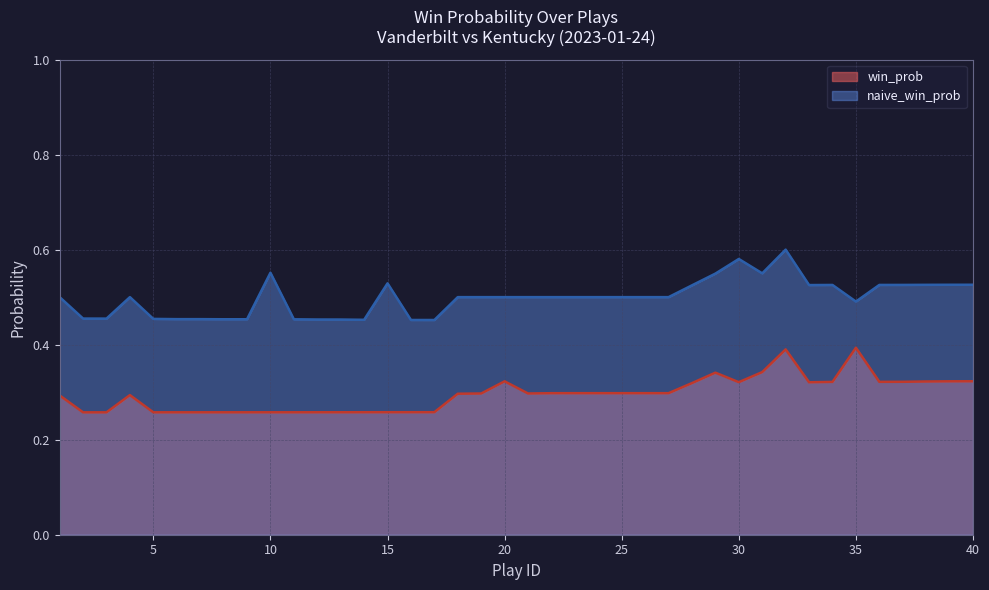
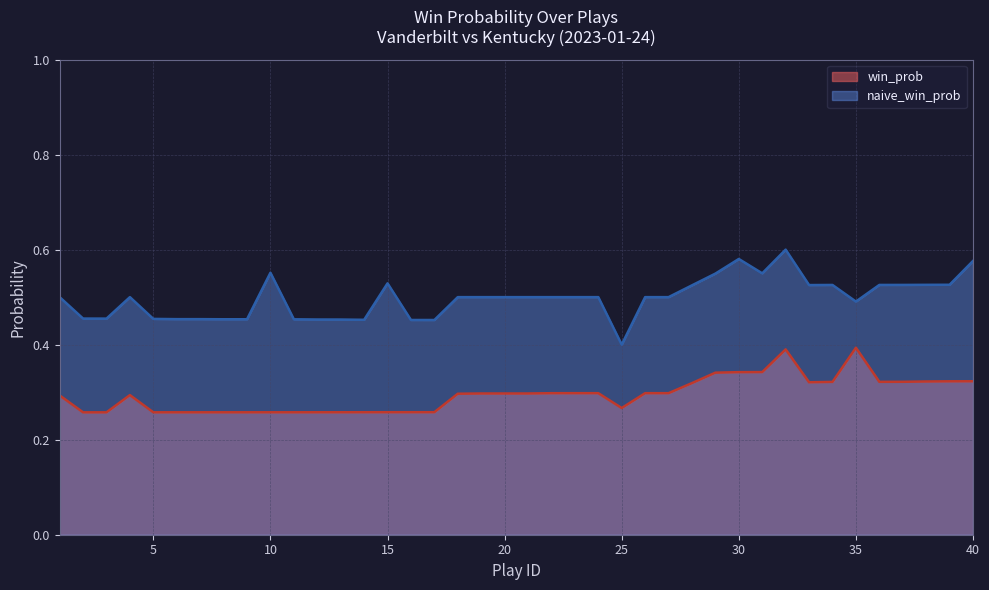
win_prob, 20: 0.32 -> 0.30
win_prob, 25: 0.30 -> 0.27
naive_win_prob, 25: 0.5 -> 0.4
win_prob, 30: 0.32 -> 0.34
naive_win_prob, 40: 0.53 -> 0.58
